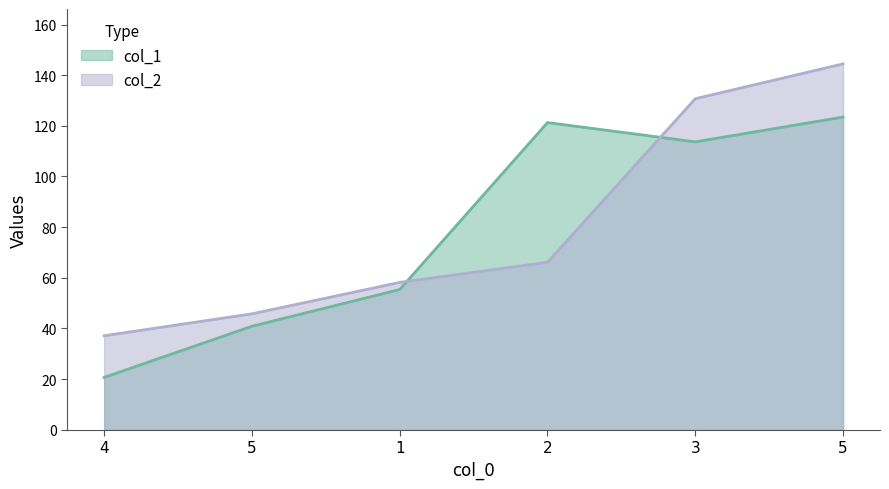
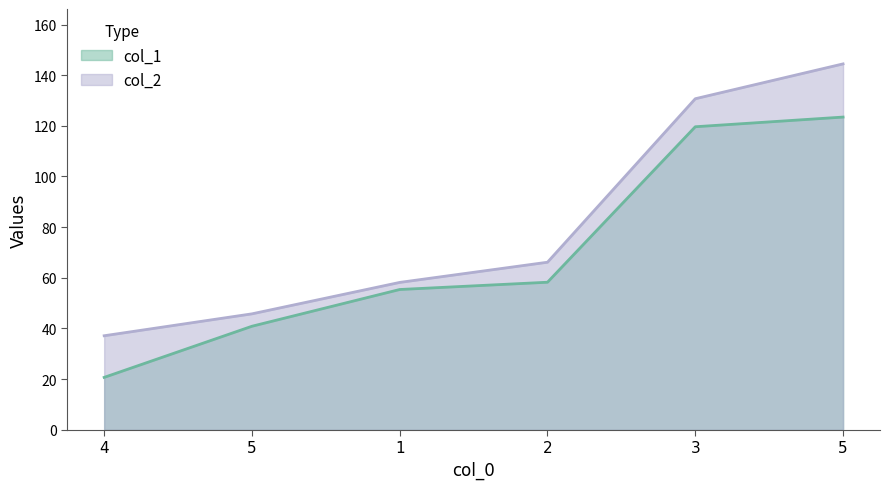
col_1, 2: 121 -> 58
col_1, 3: 114 -> 120
